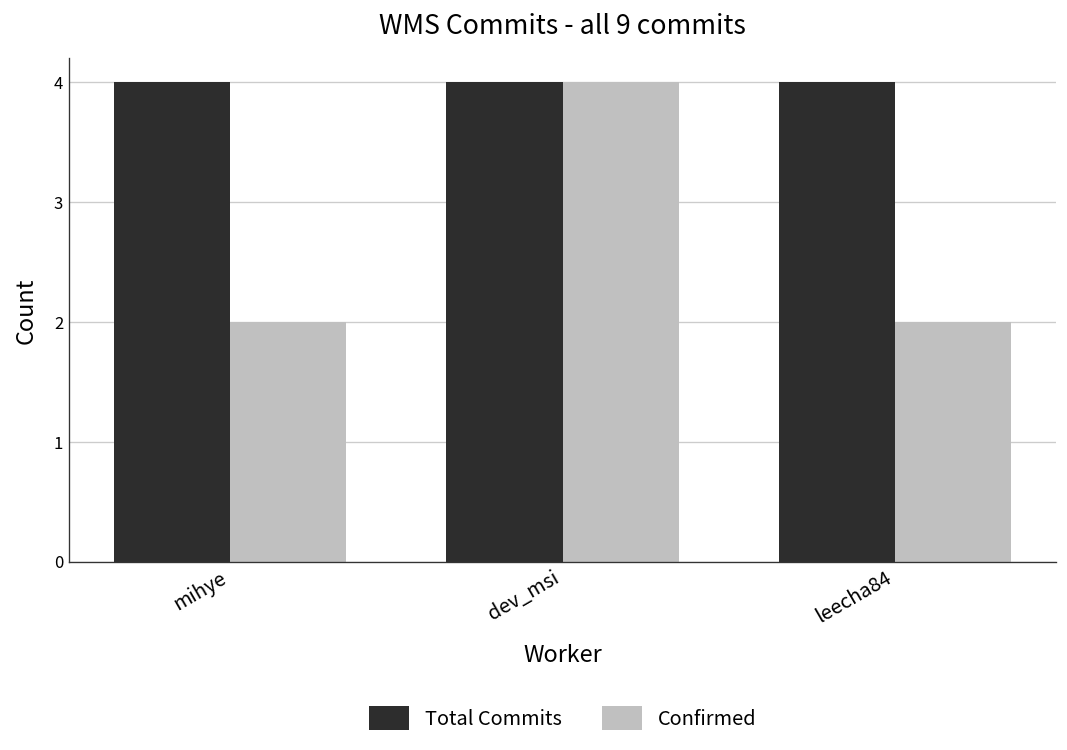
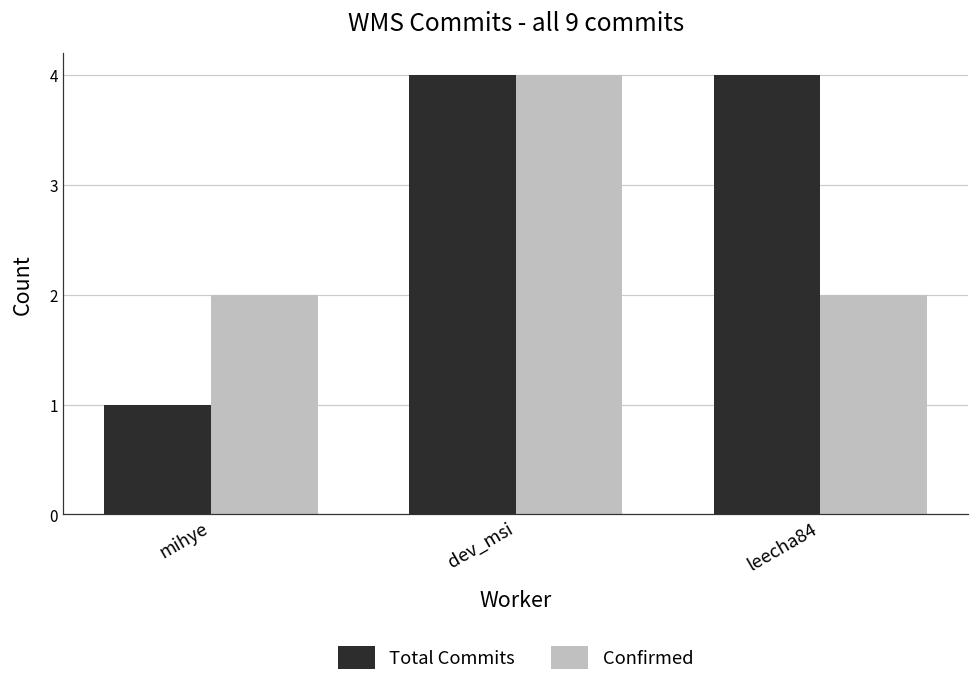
Total Commits, mihye: 4 -> 1
